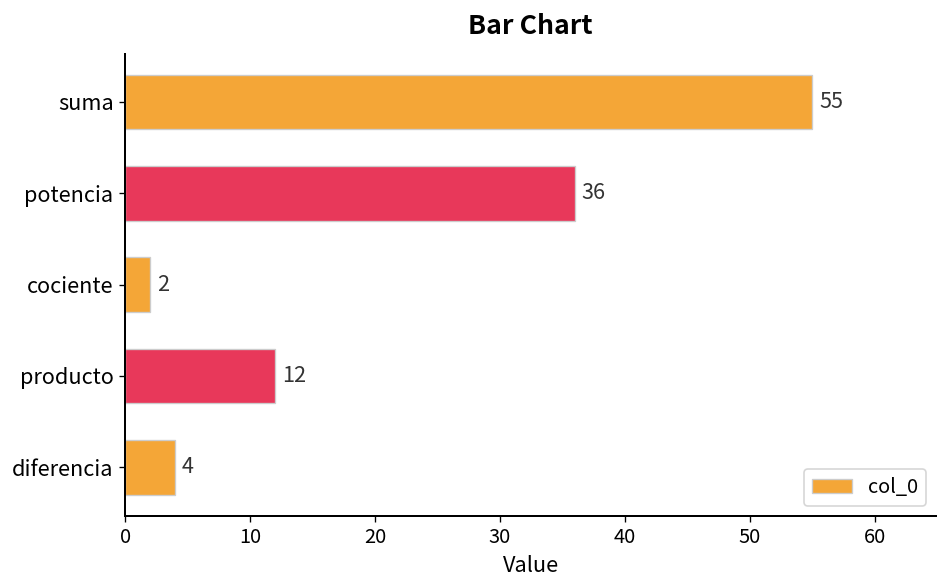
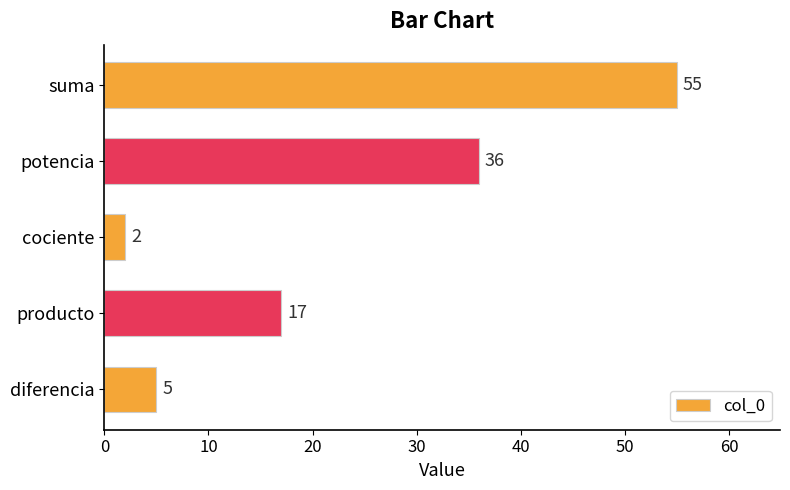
producto: 12 -> 17
diferencia: 4 -> 5
